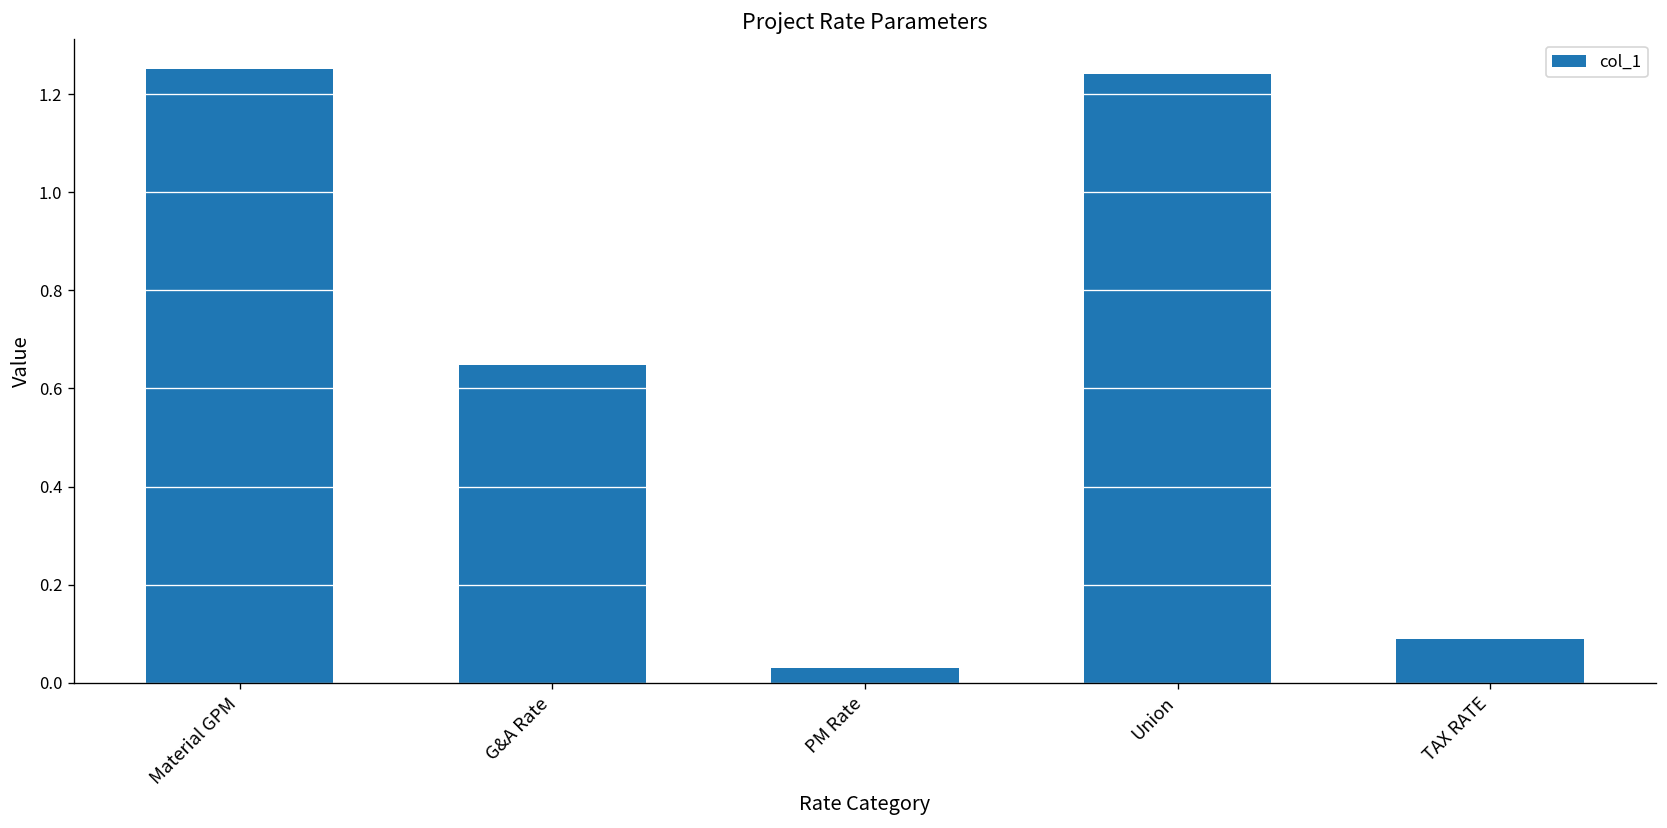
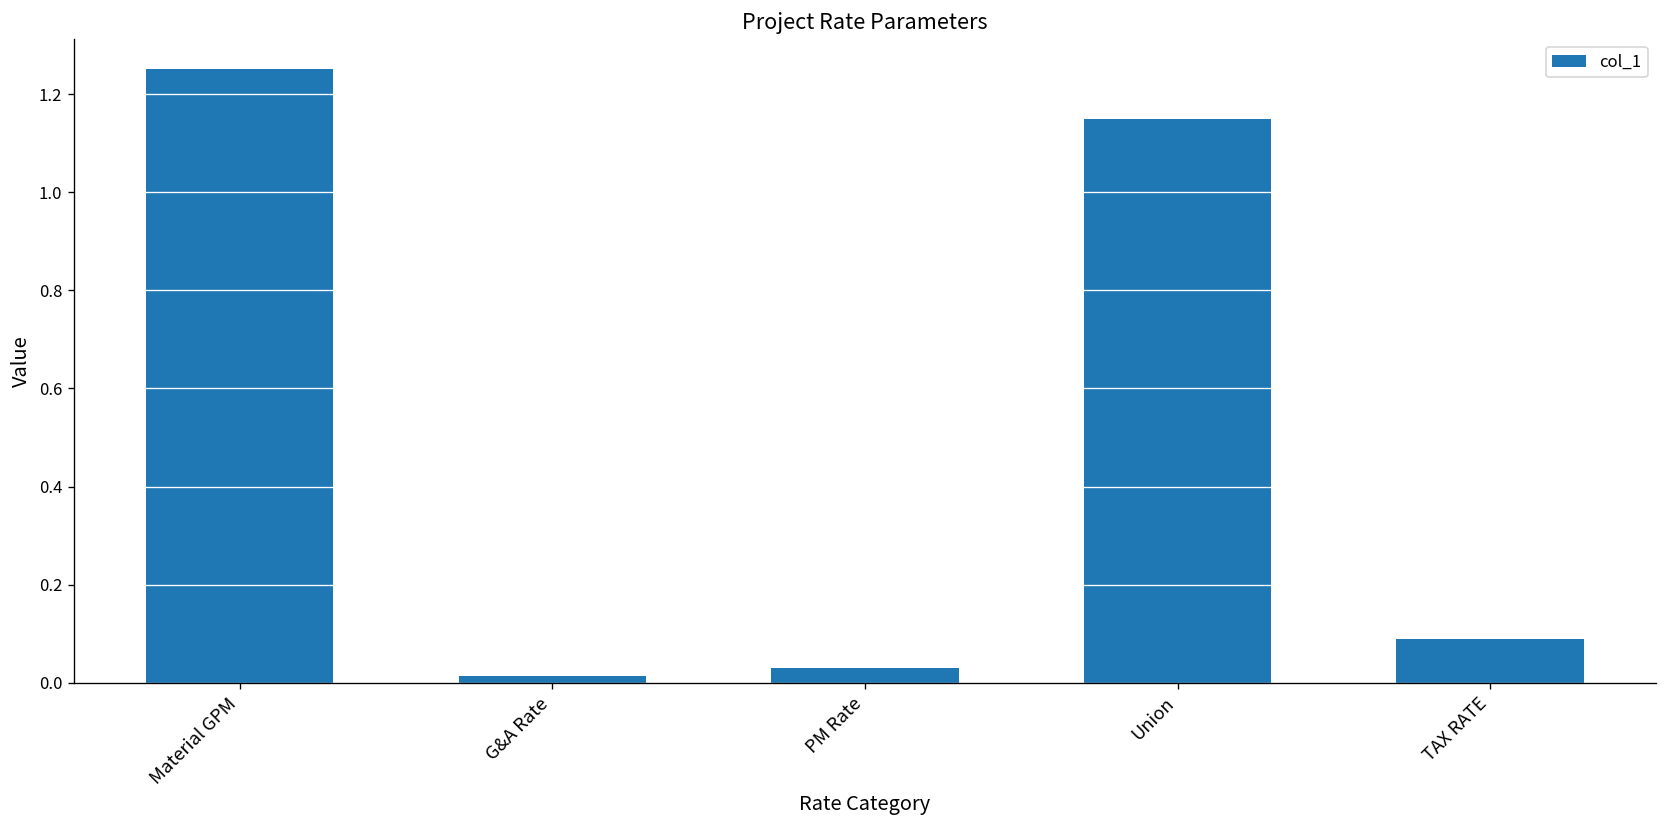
G&A Rate: 0.65 -> 0.02
Union: 1.24 -> 1.15
